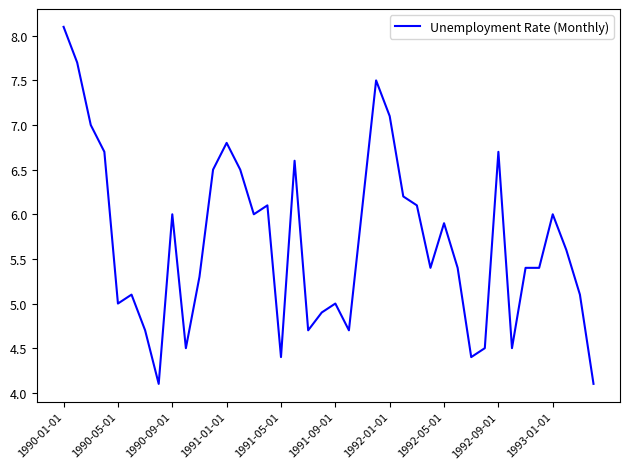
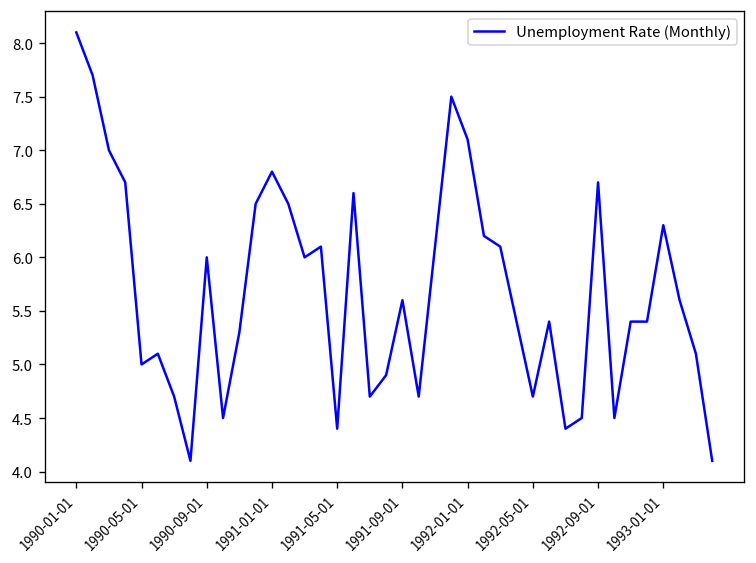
1991-09-01: 5.0 -> 5.6
1992-05-01: 5.9 -> 4.7
1993-01-01: 6.0 -> 6.3
